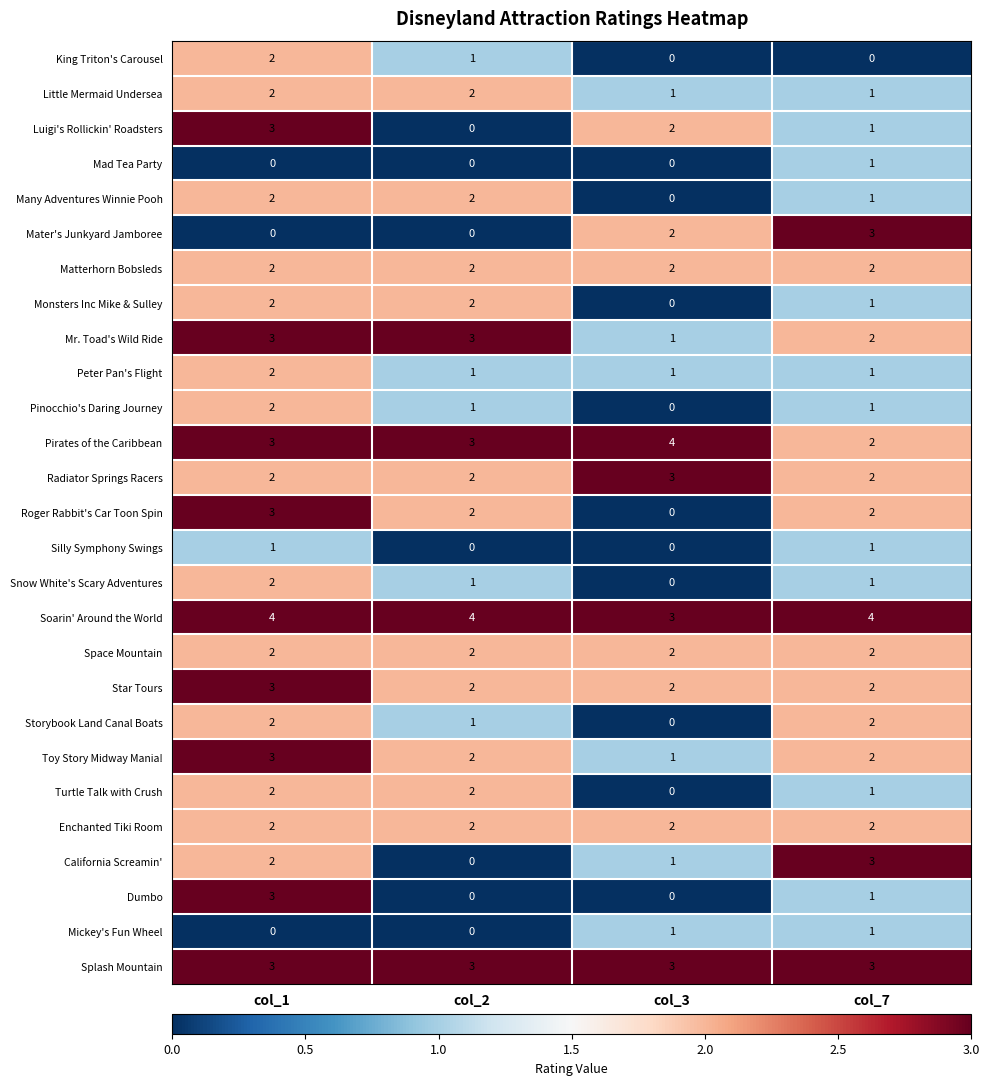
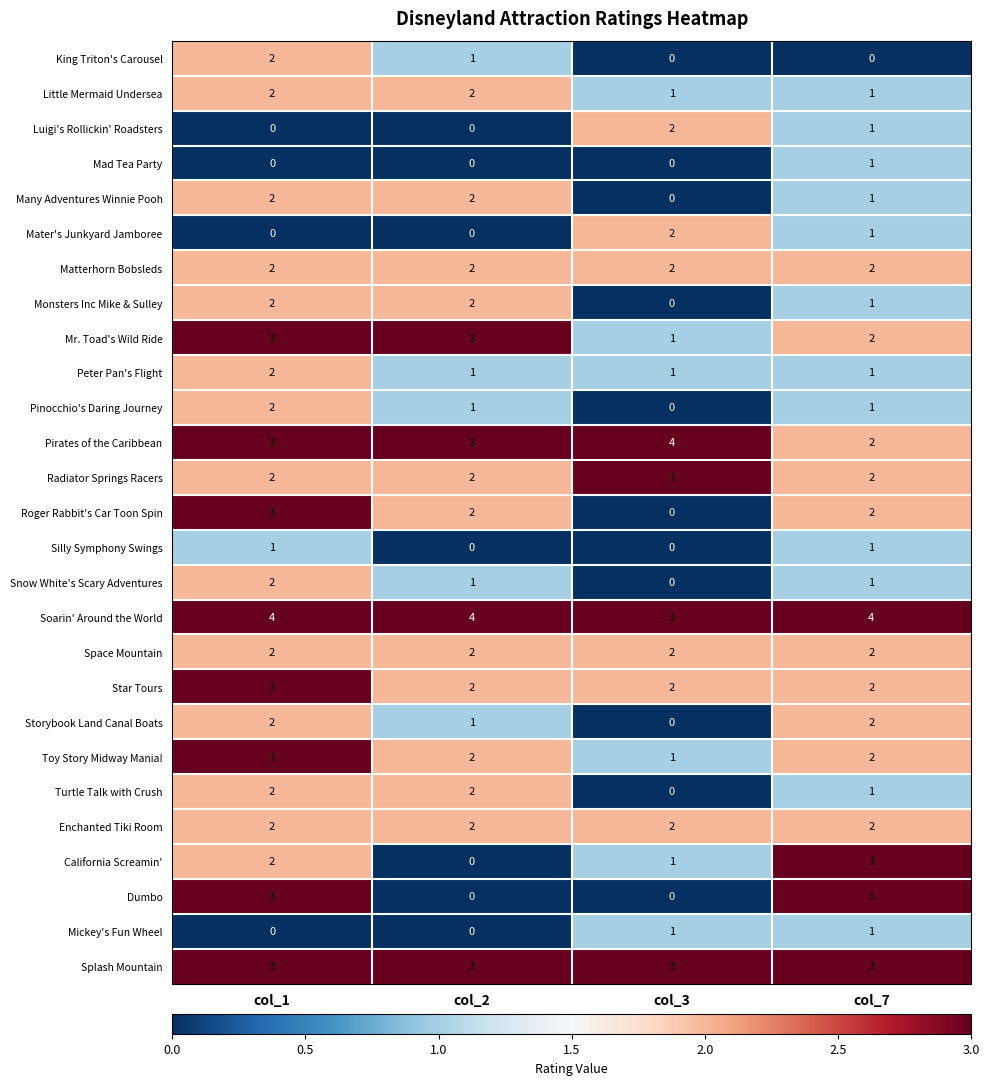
Luigi's Rollickin' Roadsters, col_1: 3 -> 0
Mater's Junkyard Jamboree, col_7: 3 -> 1
Dumbo, col_7: 1 -> 3
